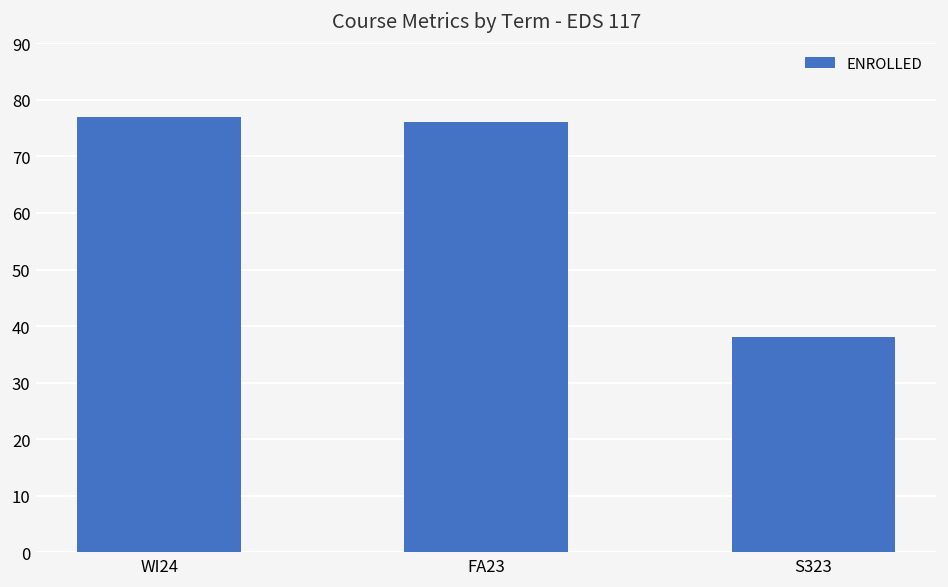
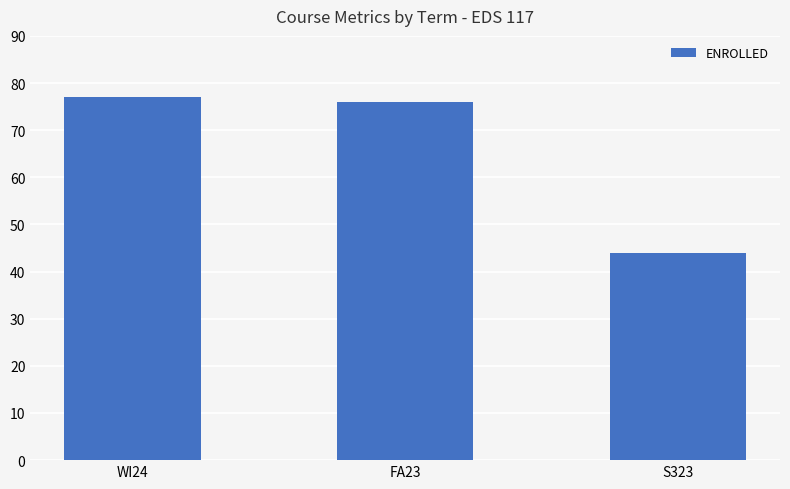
S323: 38 -> 44
